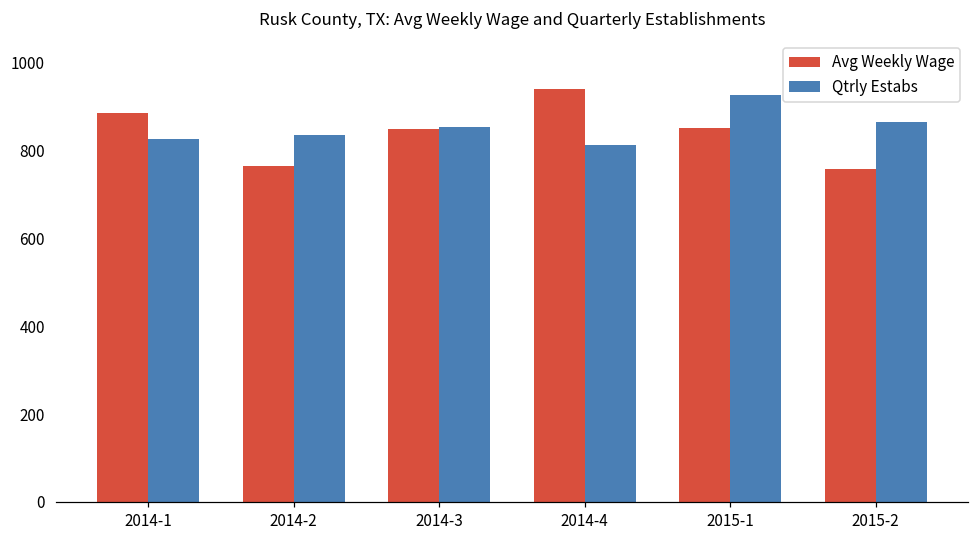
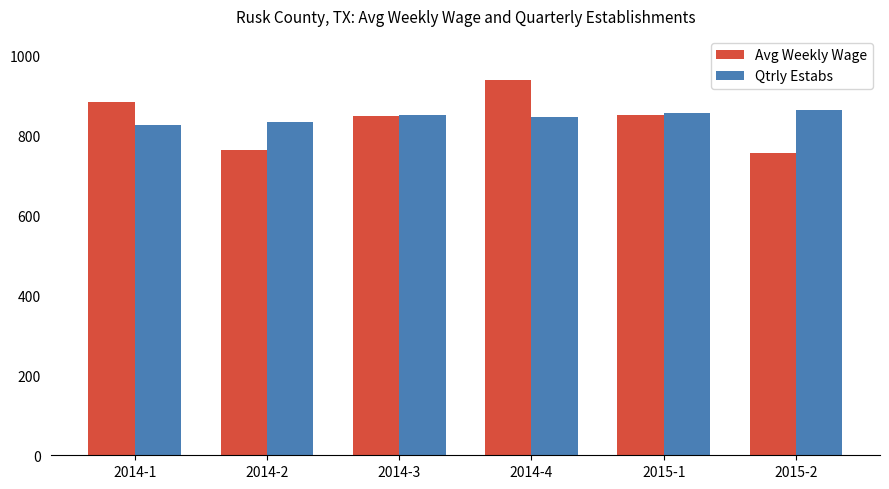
Qtrly Estabs, 2014-4: 810 -> 850
Qtrly Estabs, 2015-1: 930 -> 860
